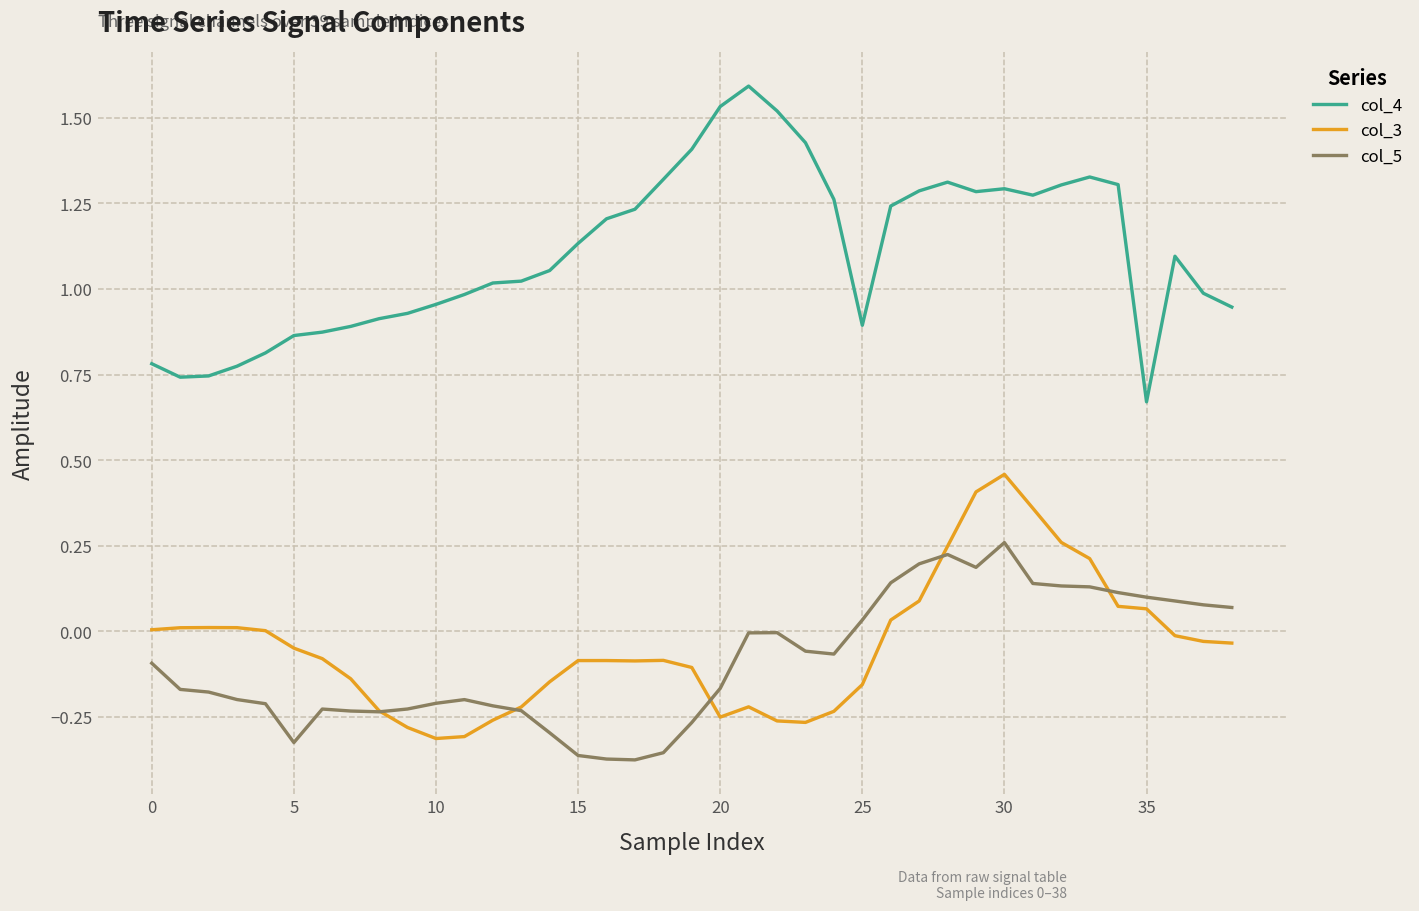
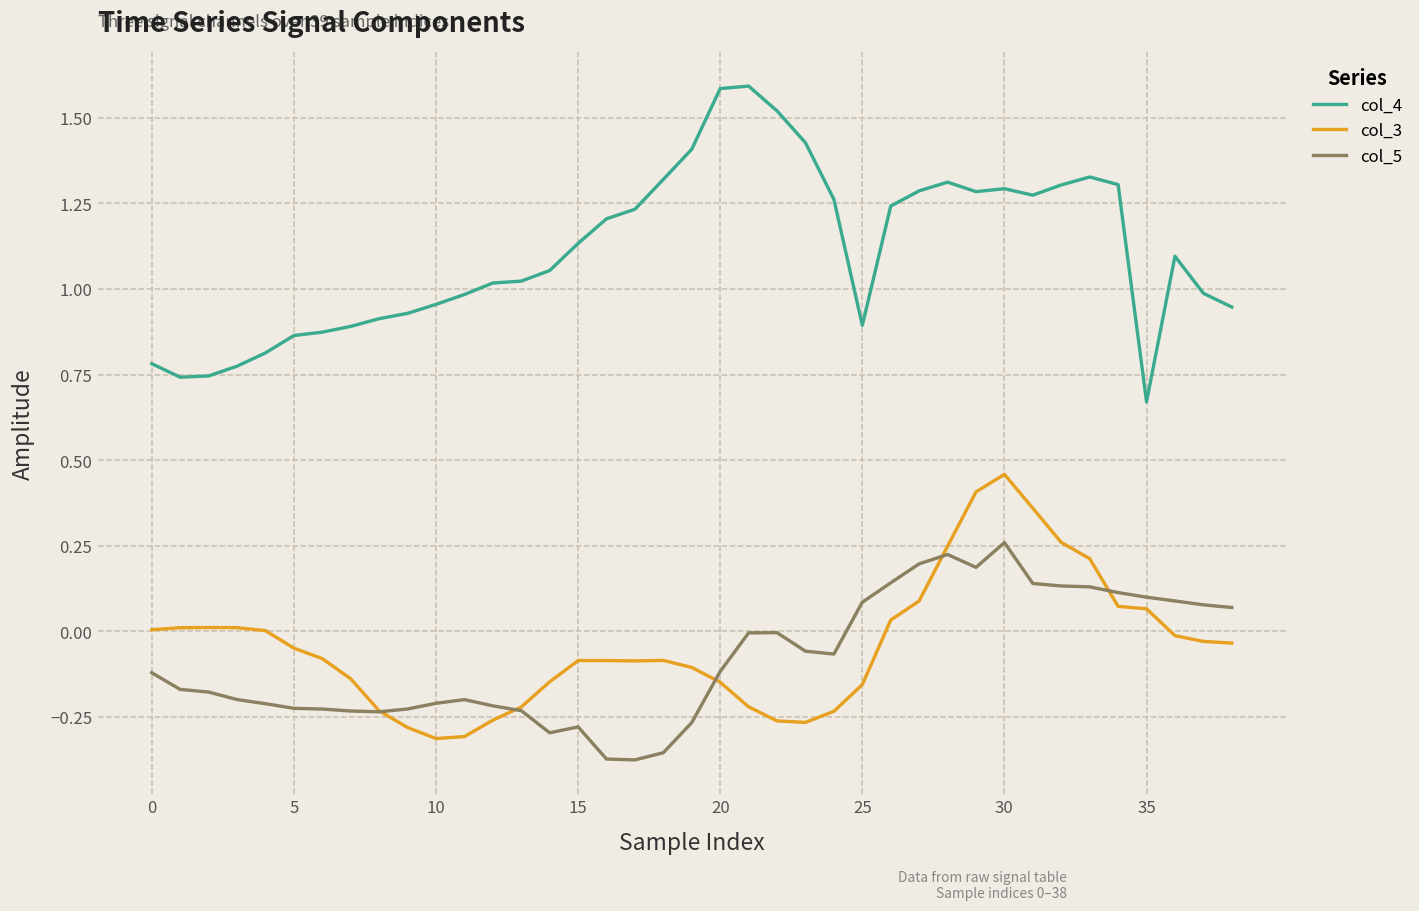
col_5, 0: -0.09 -> -0.12
col_5, 5: -0.33 -> -0.22
col_5, 15: -0.36 -> -0.28
col_4, 20: 1.53 -> 1.59
col_3, 20: -0.25 -> -0.15
col_5, 20: -0.17 -> -0.12
col_5, 25: 0.03 -> 0.08
